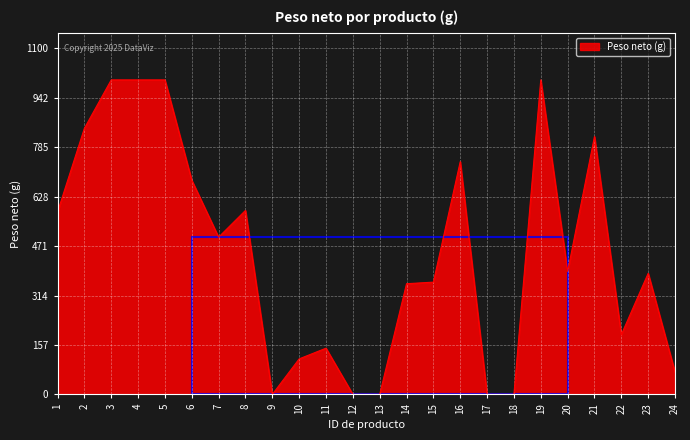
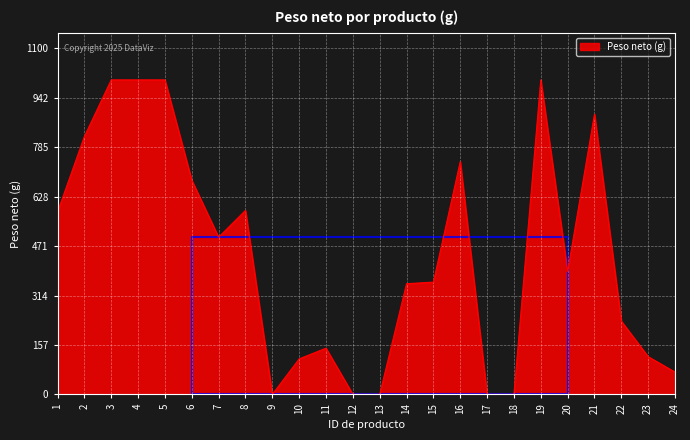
2: 850 -> 820
21: 820 -> 890
22: 190 -> 230
23: 390 -> 120
